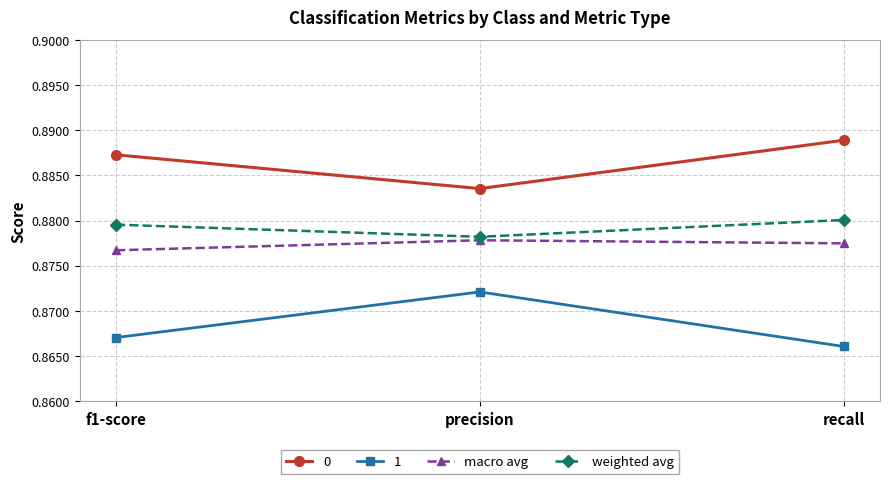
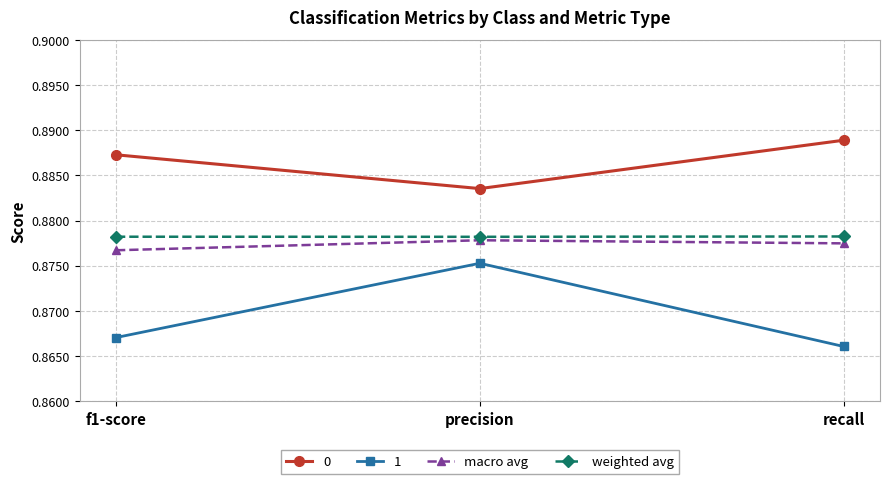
weighted avg, f1-score: 0.880 -> 0.878
1, precision: 0.872 -> 0.875
weighted avg, recall: 0.880 -> 0.878
